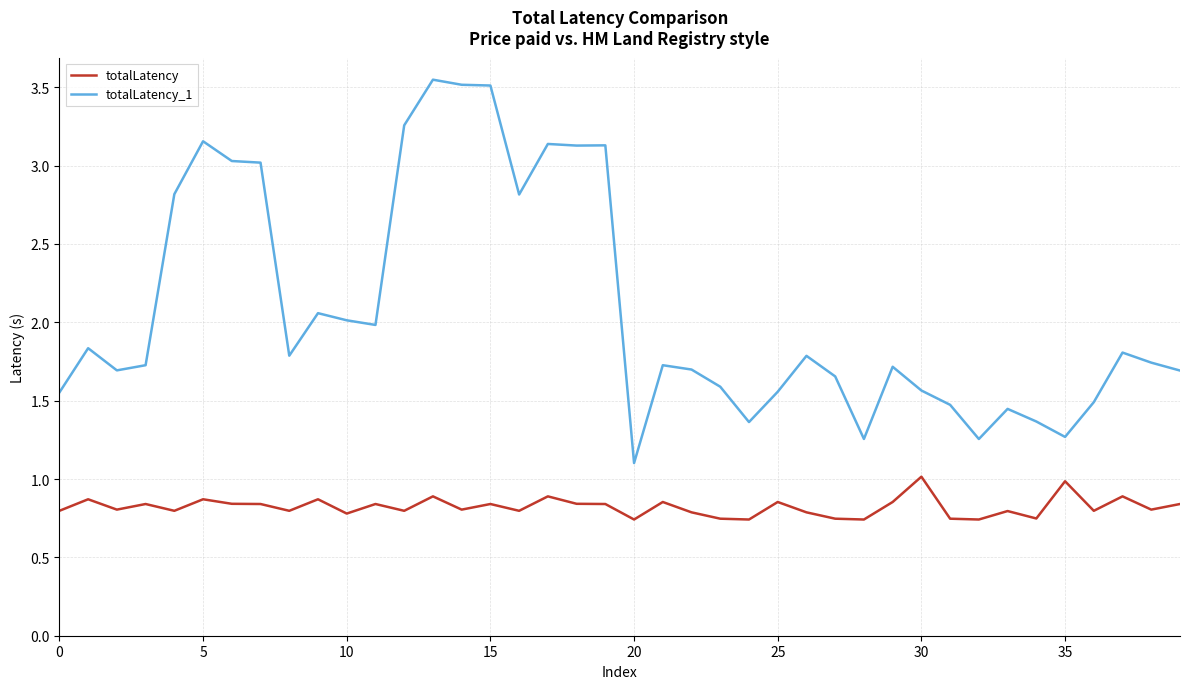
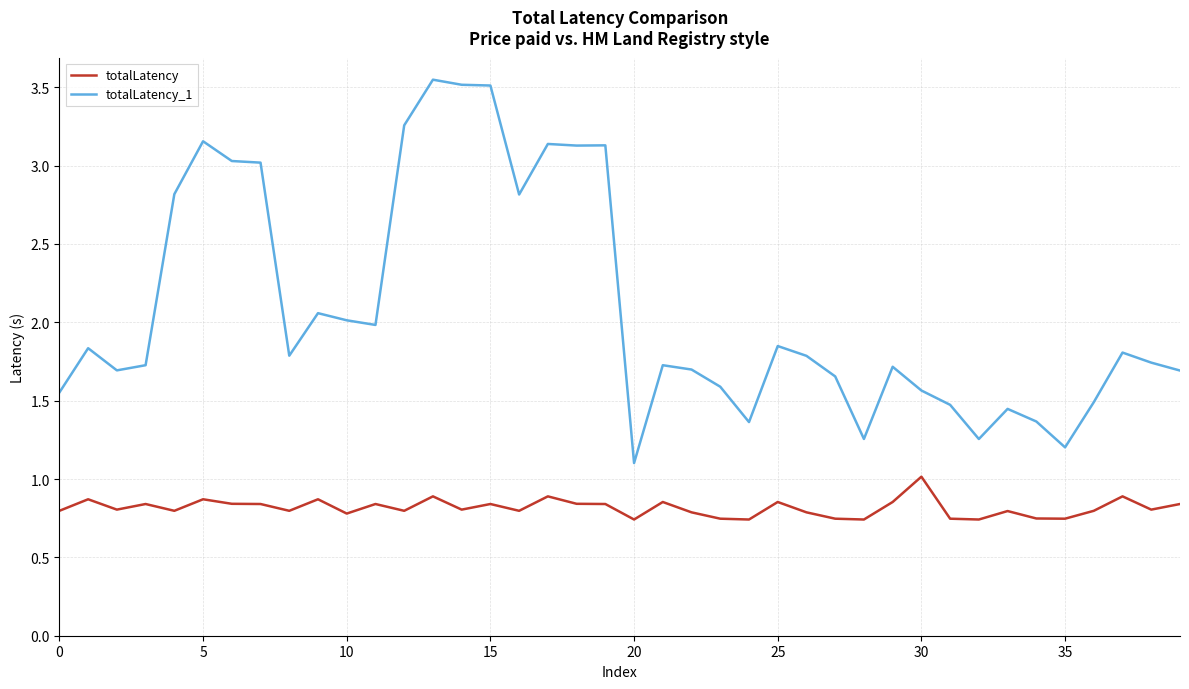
totalLatency_1, 25: 1.56 -> 1.85
totalLatency, 35: 0.99 -> 0.75
totalLatency_1, 35: 1.27 -> 1.20
